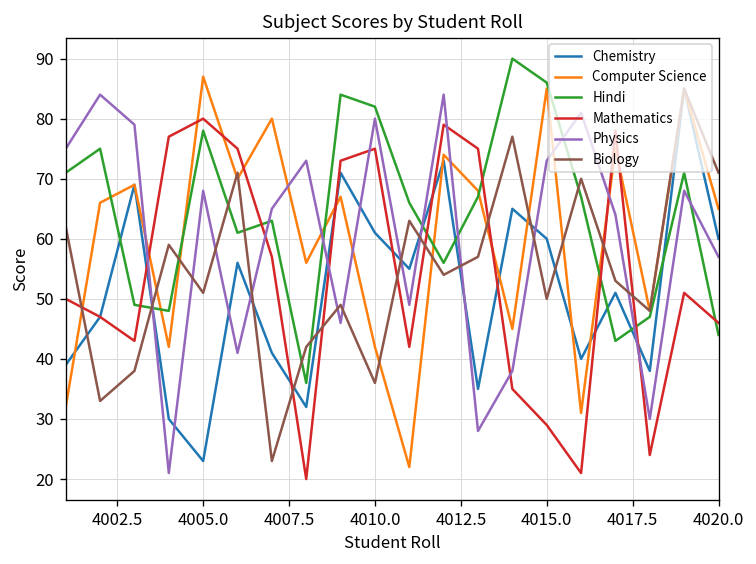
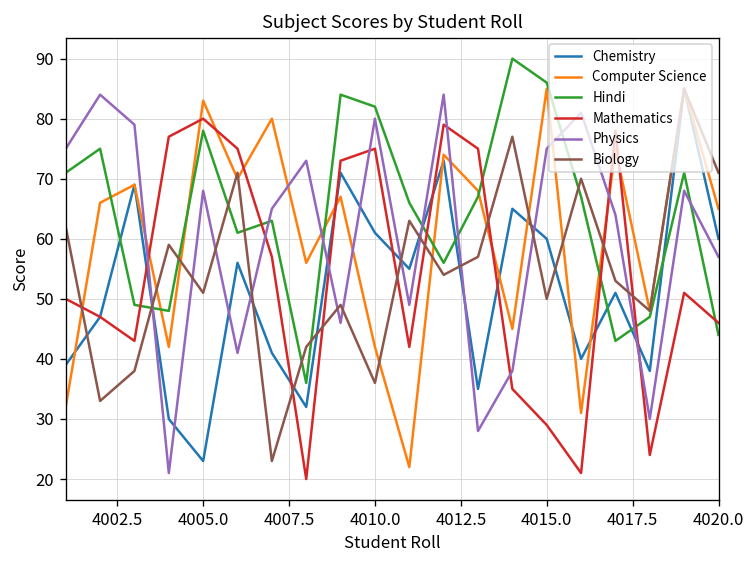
Computer Science, 4005.0: 87 -> 83
Physics, 4015.0: 73 -> 75
